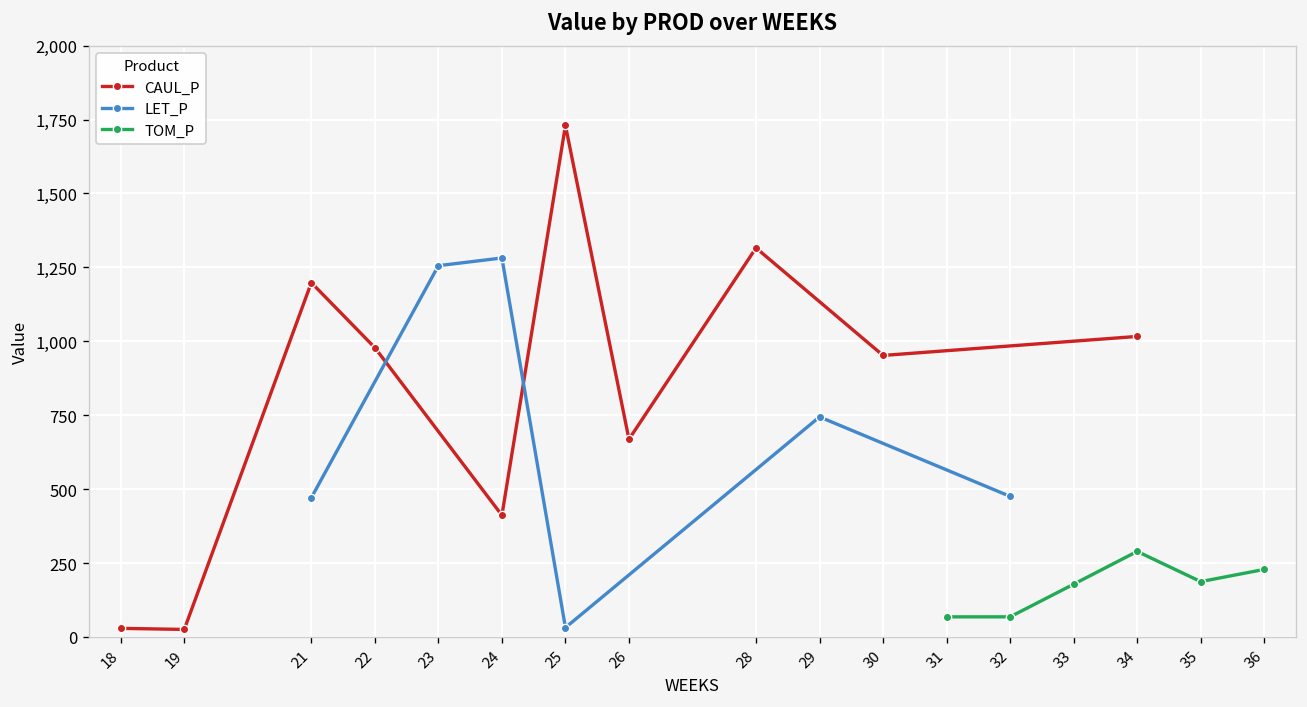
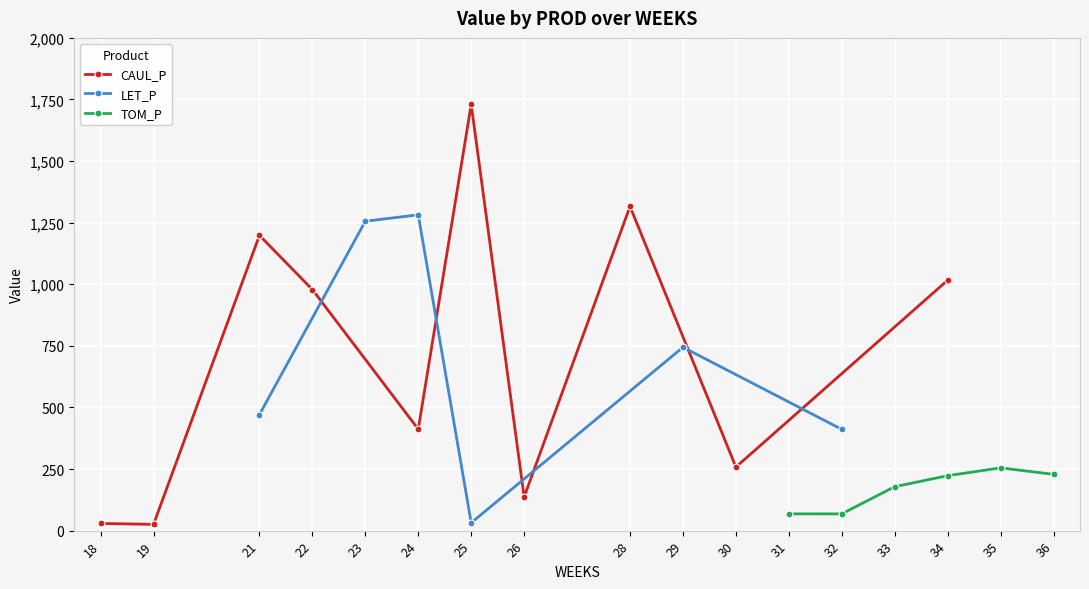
CAUL_P, 26: 670 -> 140
CAUL_P, 30: 950 -> 260
LET_P, 32: 480 -> 410
TOM_P, 34: 290 -> 220
TOM_P, 35: 190 -> 250
